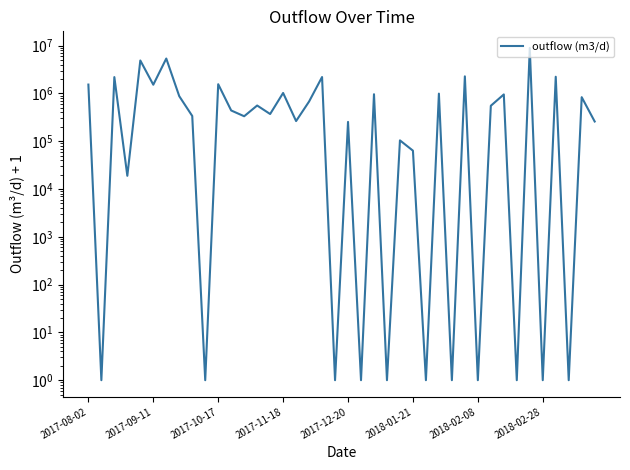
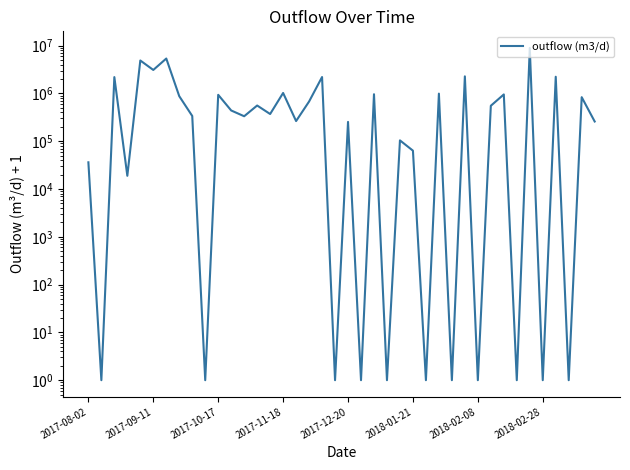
2017-08-02: 1500000 -> 40000
2017-09-11: 1500000 -> 3000000
2017-10-17: 1600000 -> 900000
